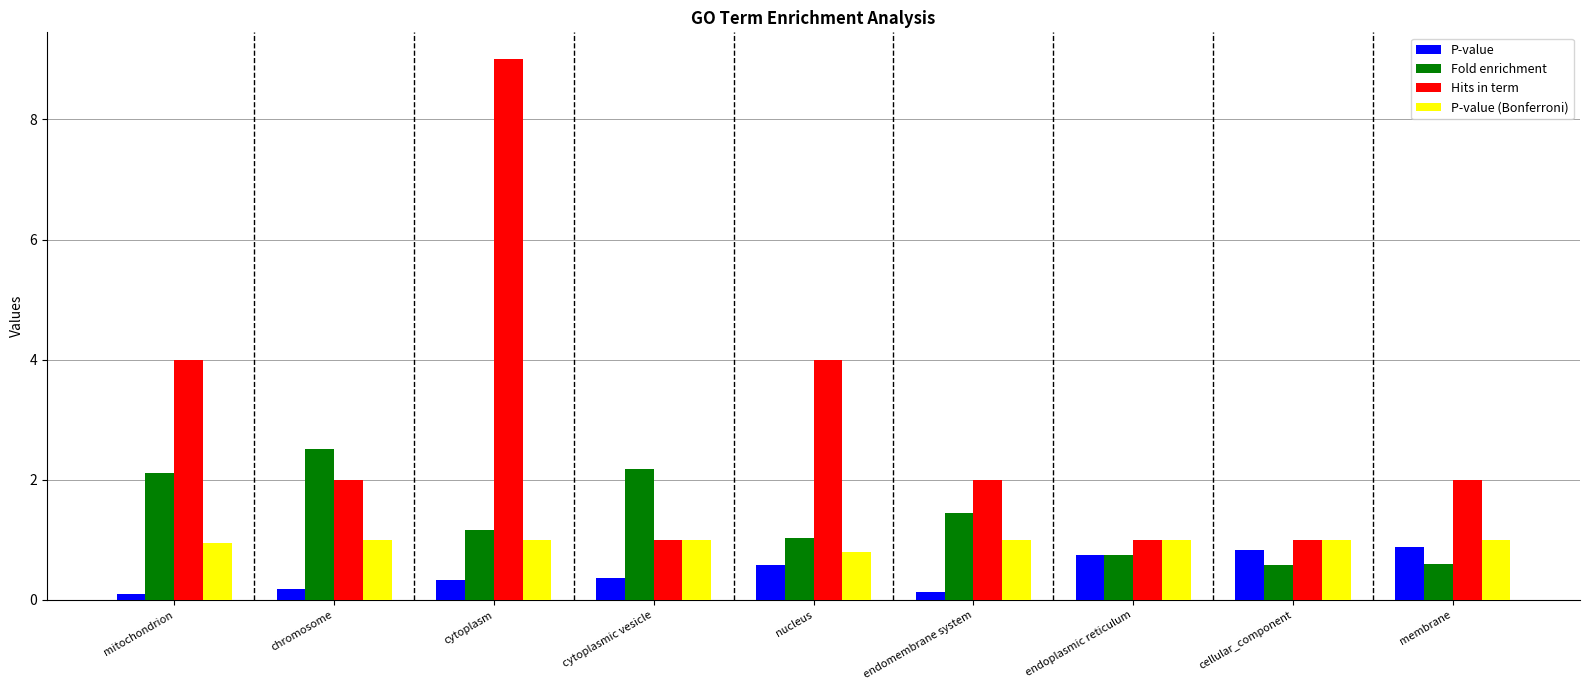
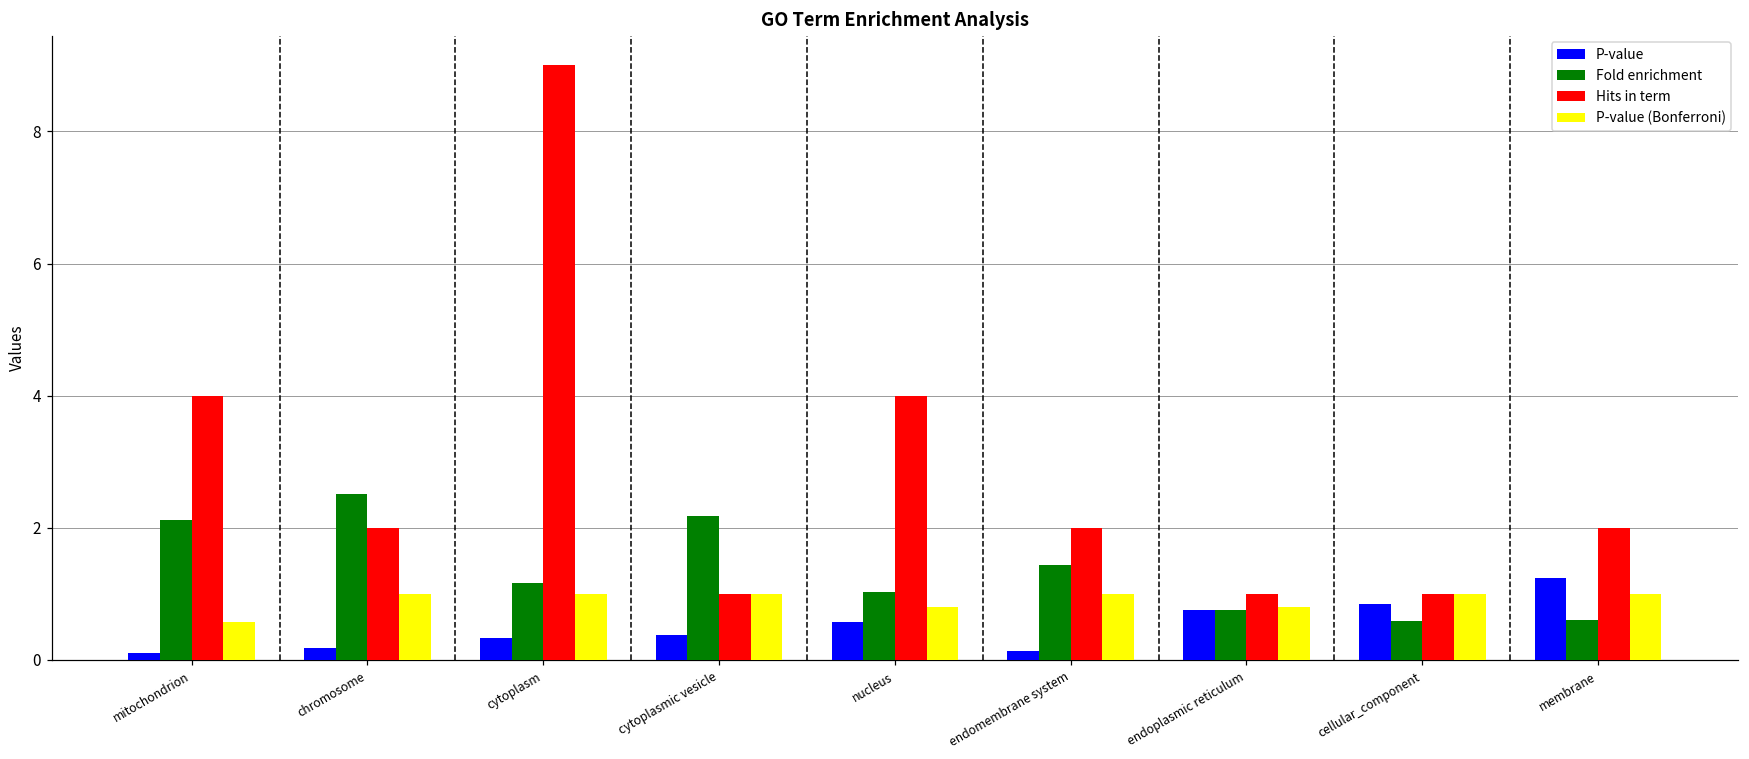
P-value (Bonferroni), mitochondrion: 1.0 -> 0.6
P-value (Bonferroni), endoplasmic reticulum: 1.0 -> 0.8
P-value, membrane: 0.9 -> 1.2
